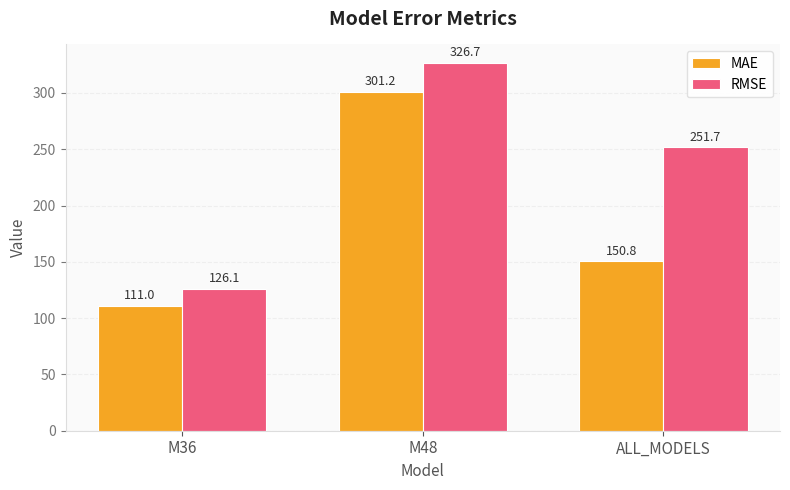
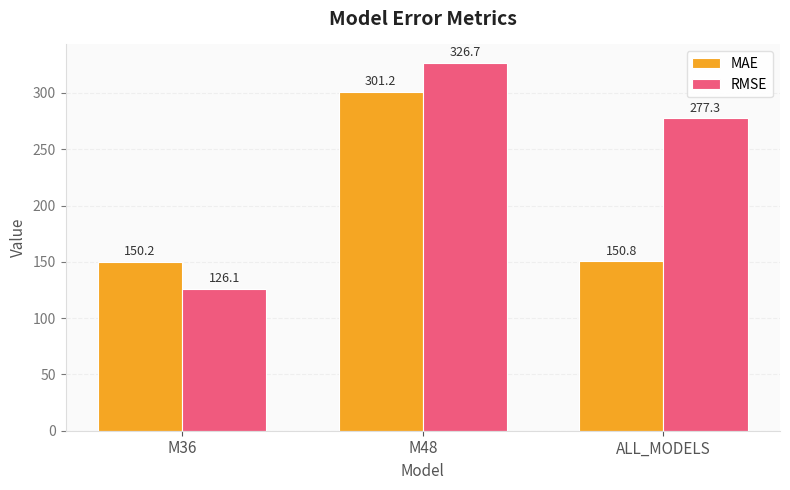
MAE, M36: 111.0 -> 150.2
RMSE, ALL_MODELS: 251.7 -> 277.3
